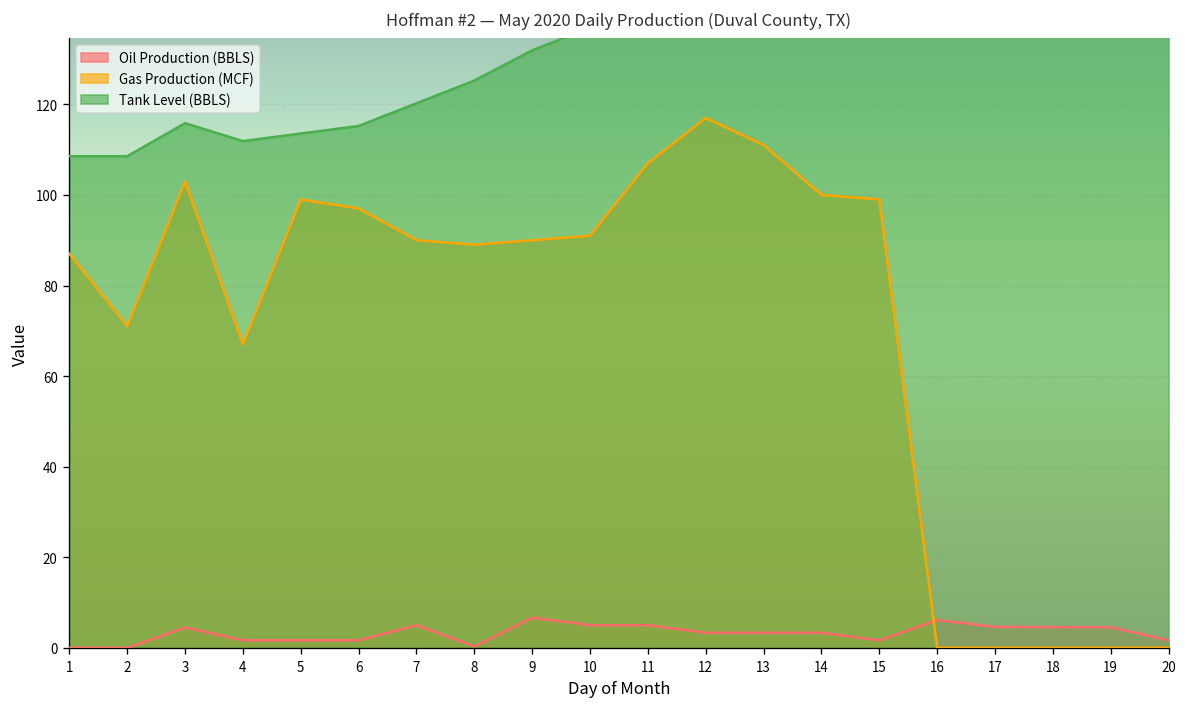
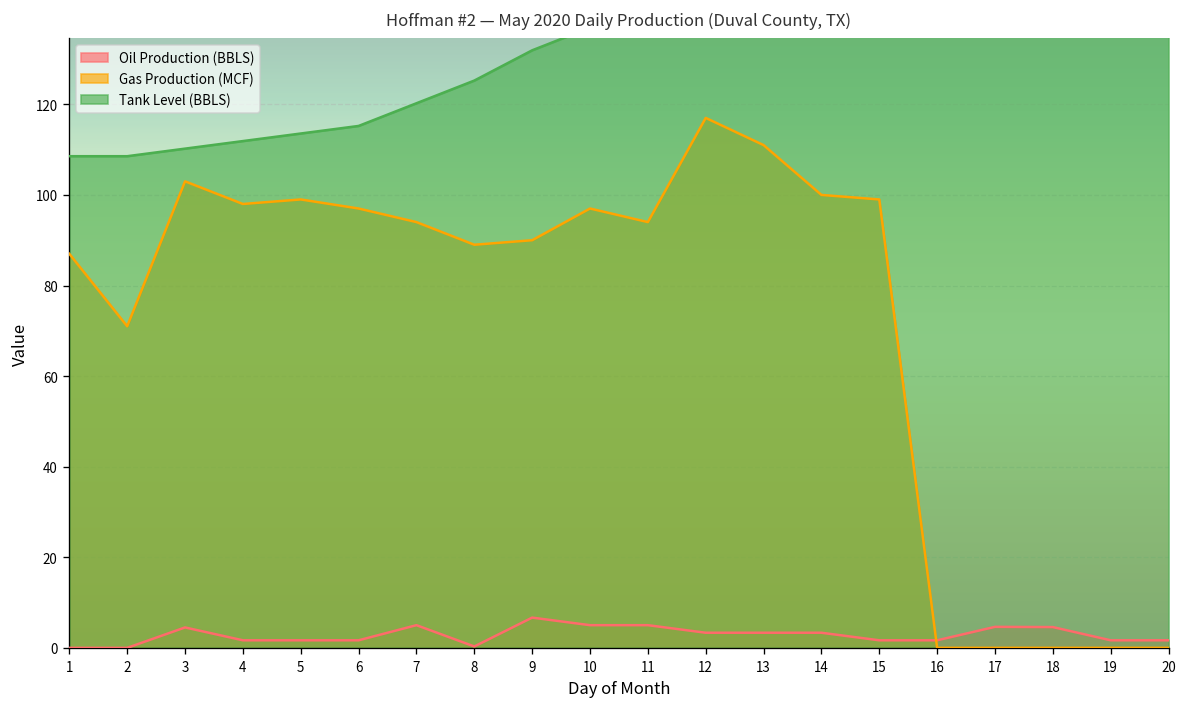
Tank Level (BBLS), 3: 116 -> 110
Gas Production (MCF), 4: 67 -> 98
Gas Production (MCF), 7: 90 -> 94
Gas Production (MCF), 10: 91 -> 97
Gas Production (MCF), 11: 107 -> 94
Oil Production (BBLS), 16: 6 -> 2
Oil Production (BBLS), 19: 5 -> 2
